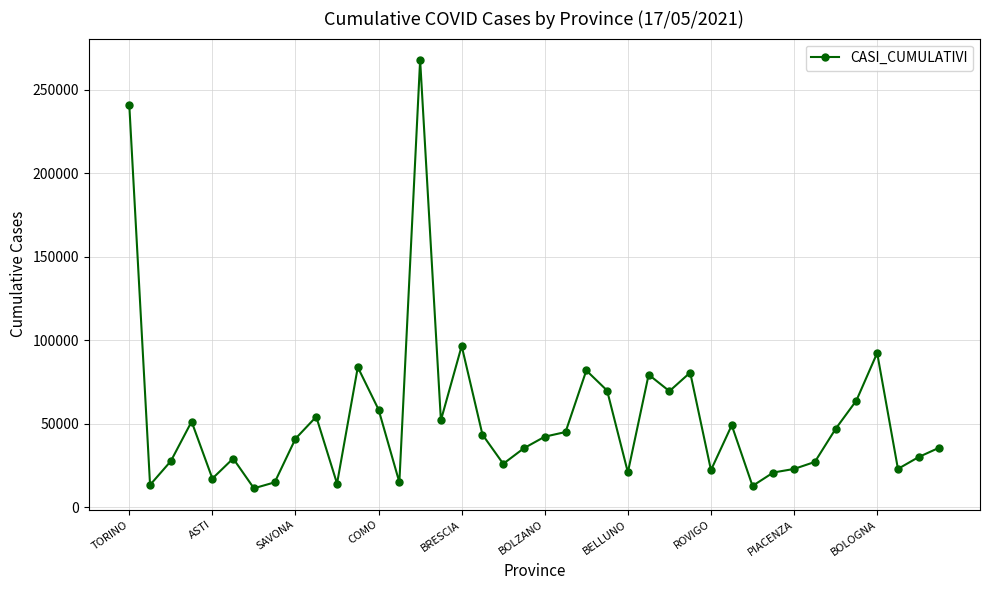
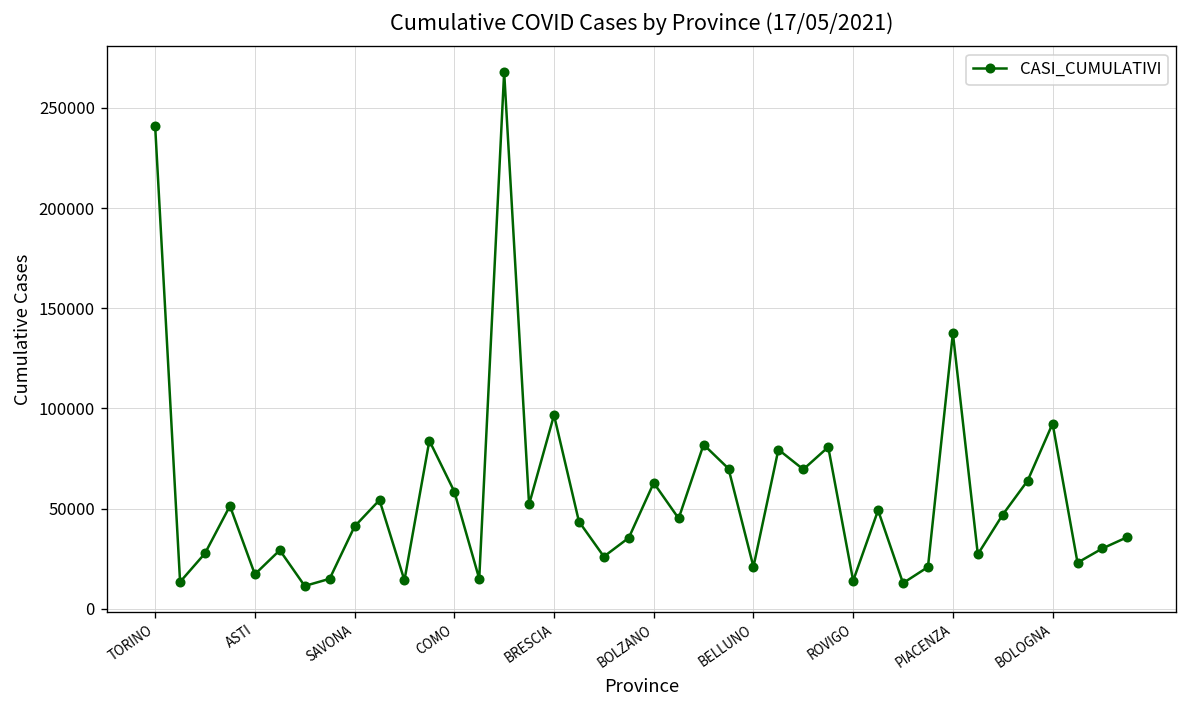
BOLZANO: 42000 -> 63000
ROVIGO: 22000 -> 14000
PIACENZA: 23000 -> 138000
